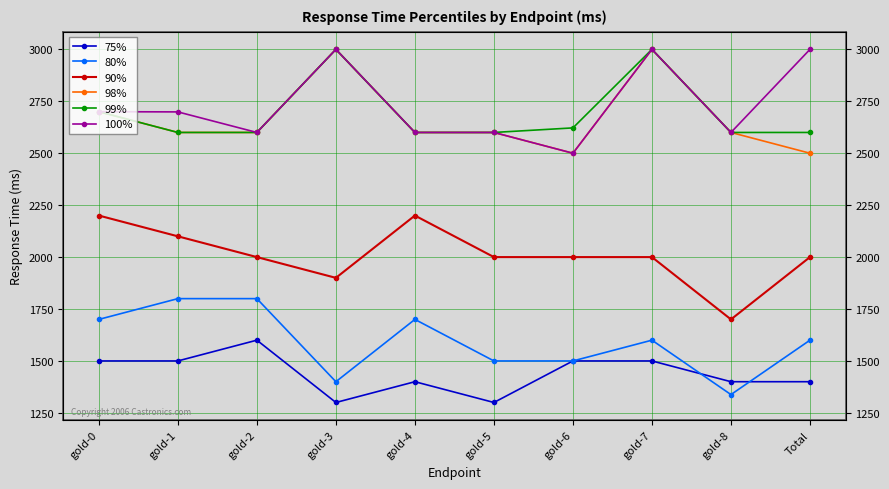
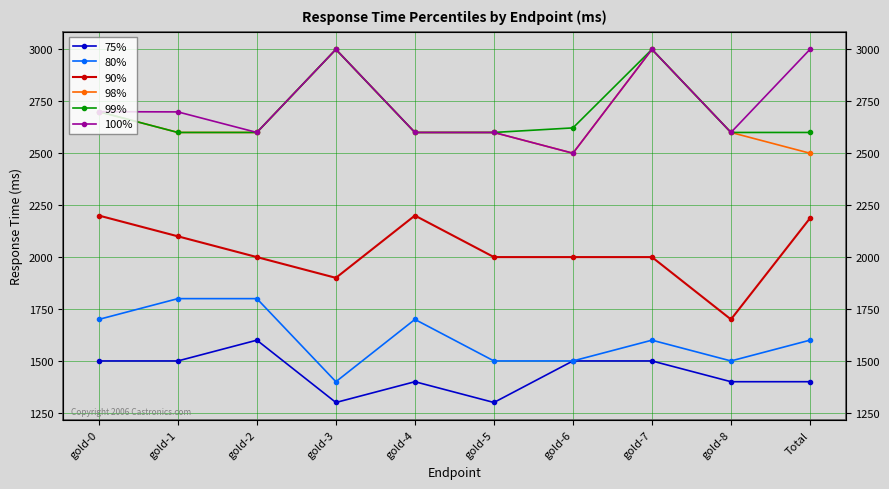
80%, gold-8: 1340 -> 1500
90%, Total: 2000 -> 2190
